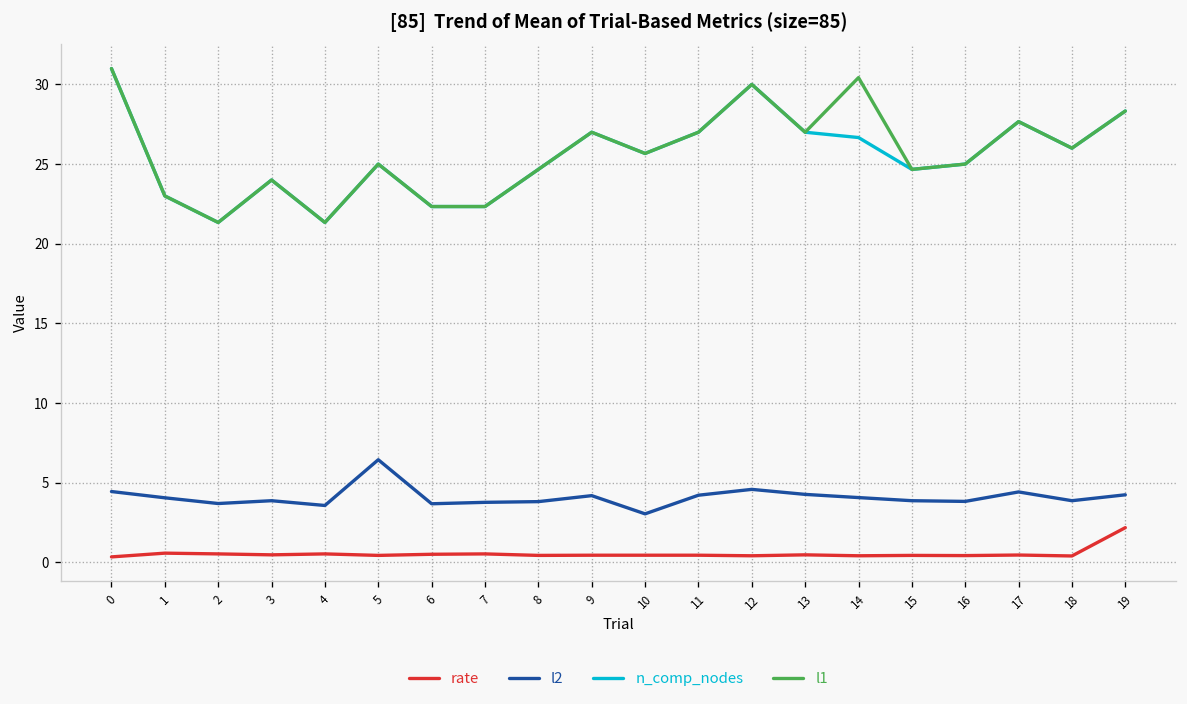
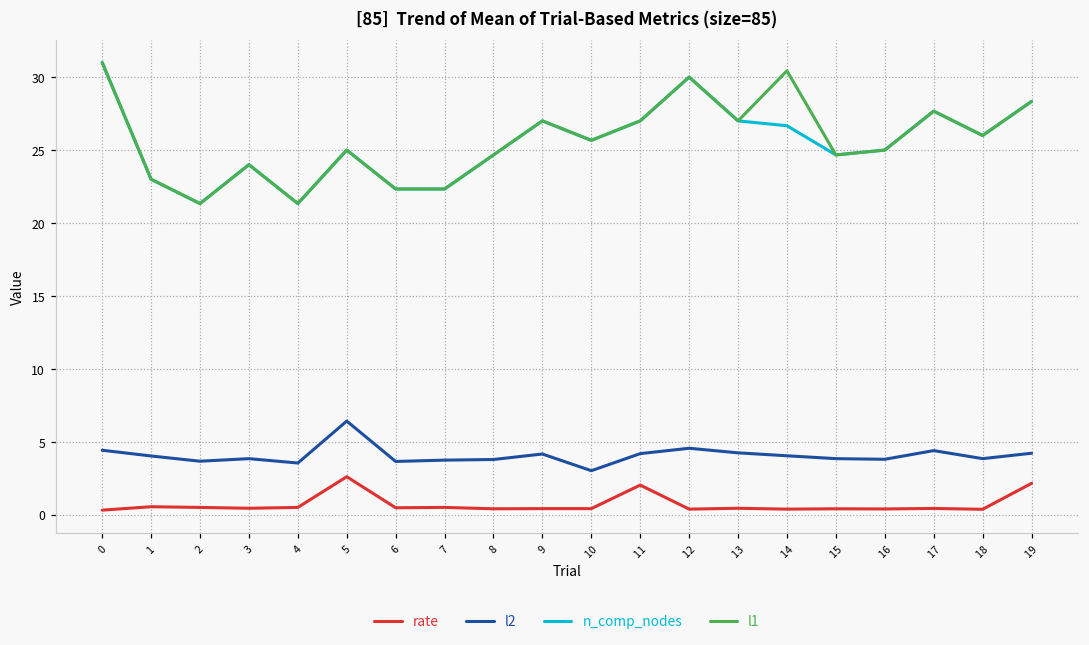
rate, 5: 0.4 -> 2.6
rate, 11: 0.4 -> 2.0
